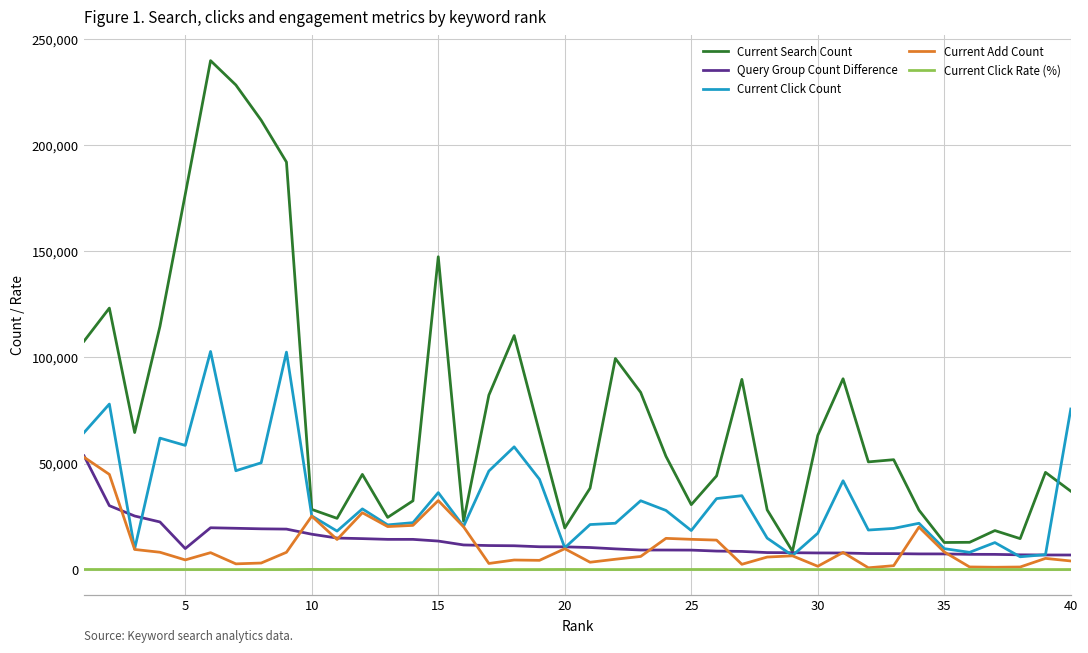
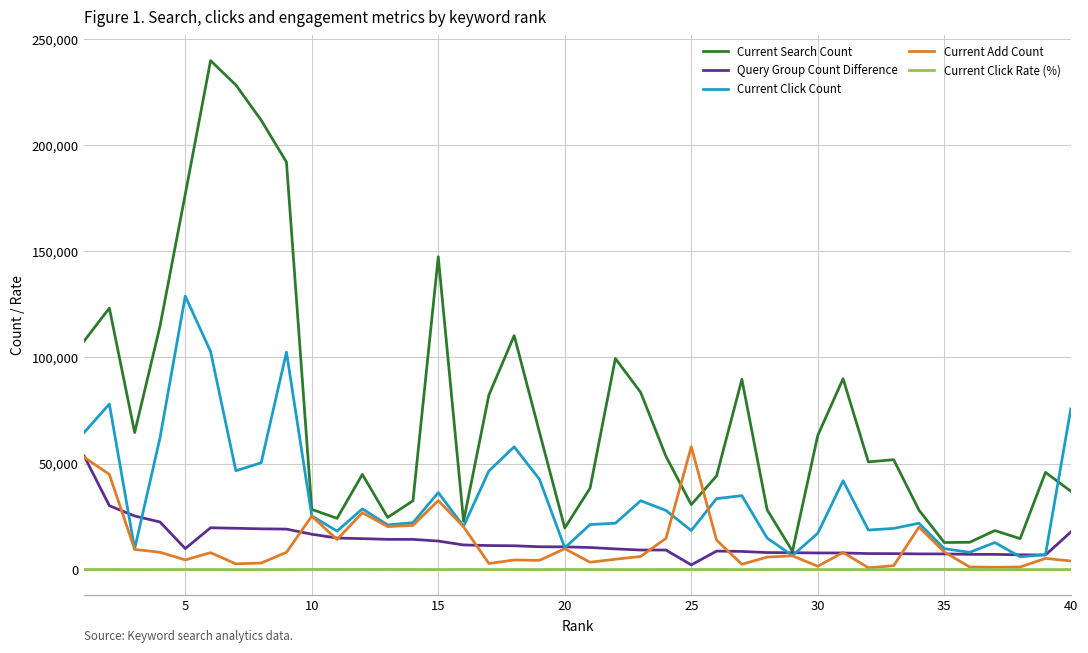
Current Click Count, 5: 59,000 -> 129,000
Query Group Count Difference, 25: 9,000 -> 2,000
Current Add Count, 25: 14,000 -> 58,000
Query Group Count Difference, 40: 7,000 -> 18,000
